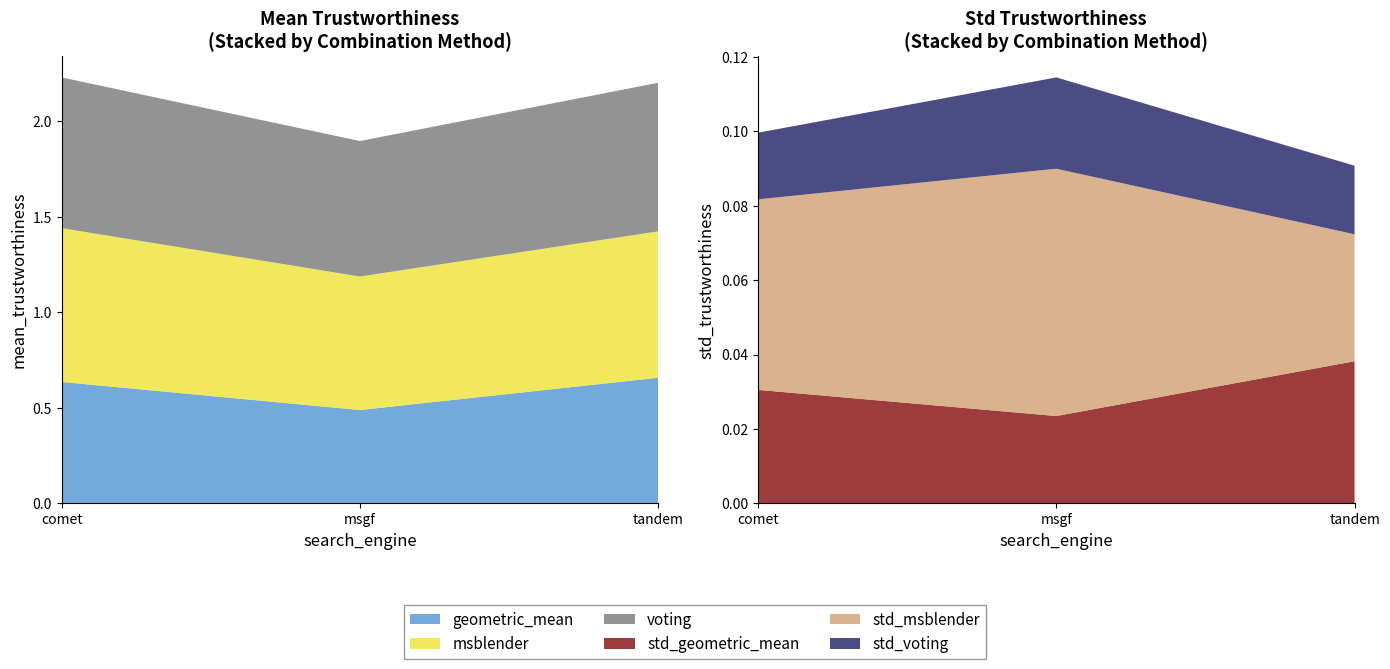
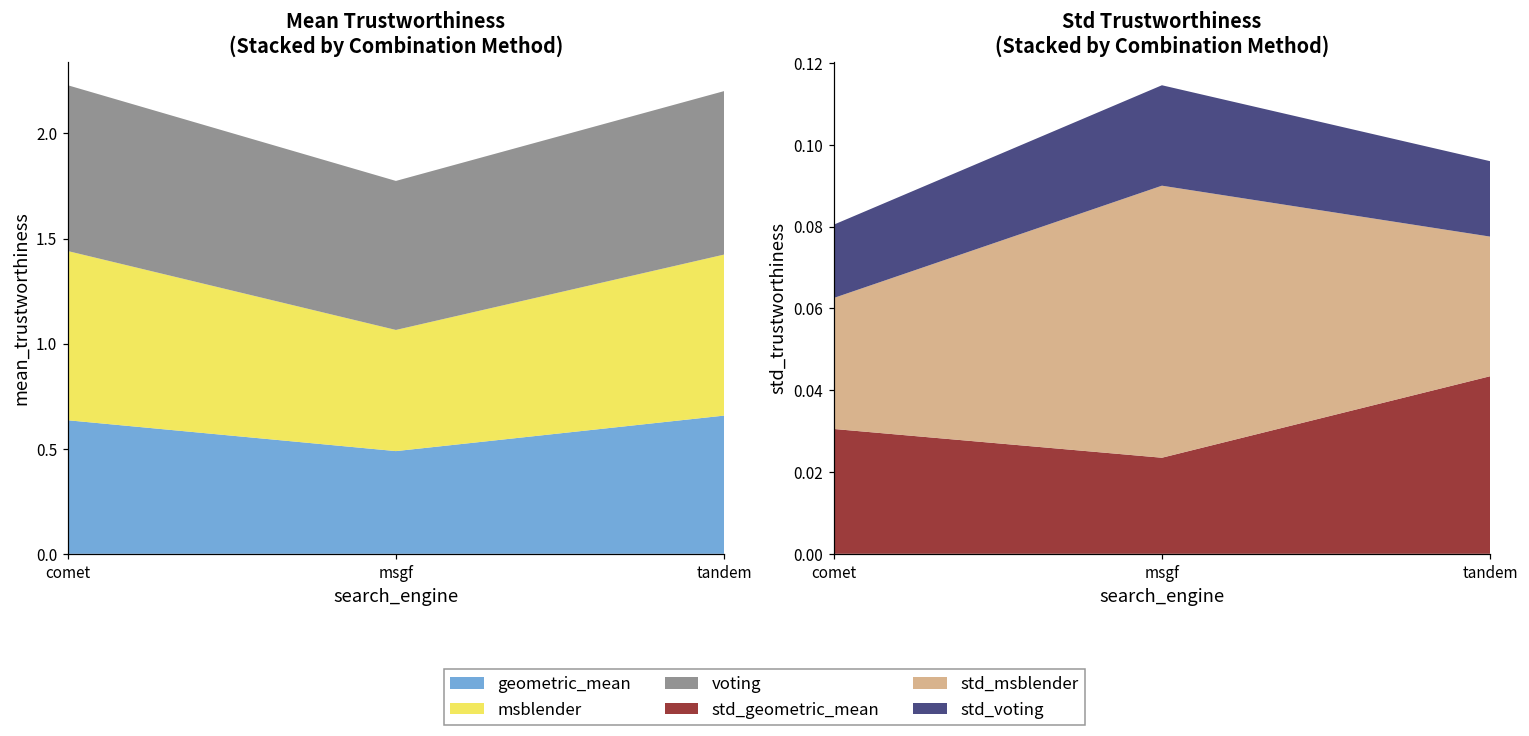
Mean Trustworthiness (Stacked by Combination Method), msblender, msgf: 0.70 -> 0.58
Std Trustworthiness (Stacked by Combination Method), std_msblender, comet: 0.051 -> 0.032
Std Trustworthiness (Stacked by Combination Method), std_geometric_mean, tandem: 0.038 -> 0.043
